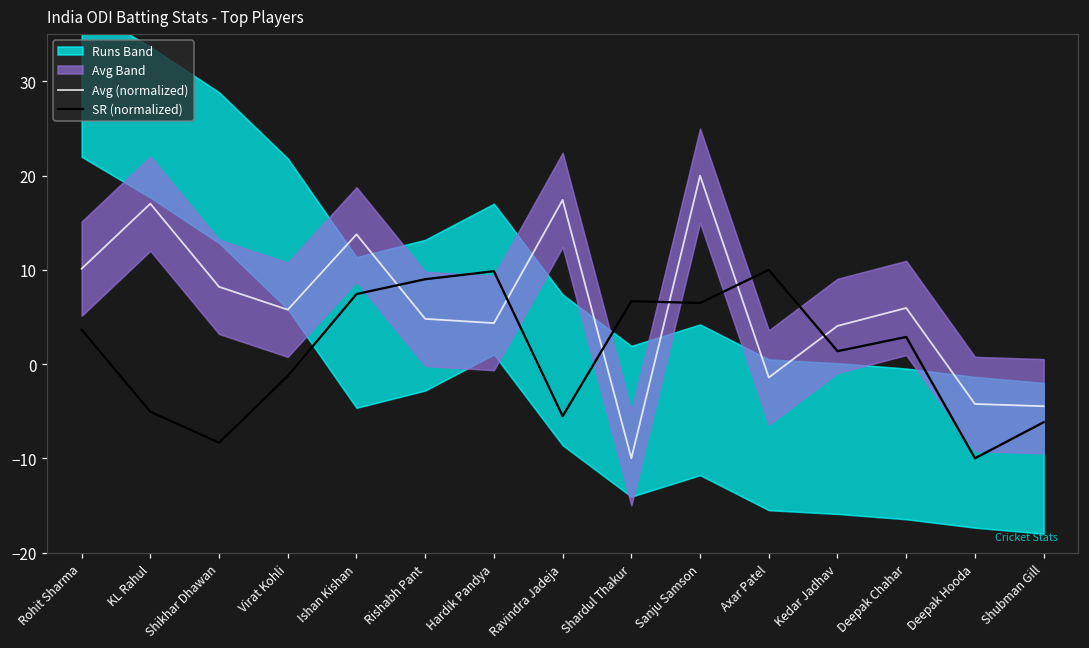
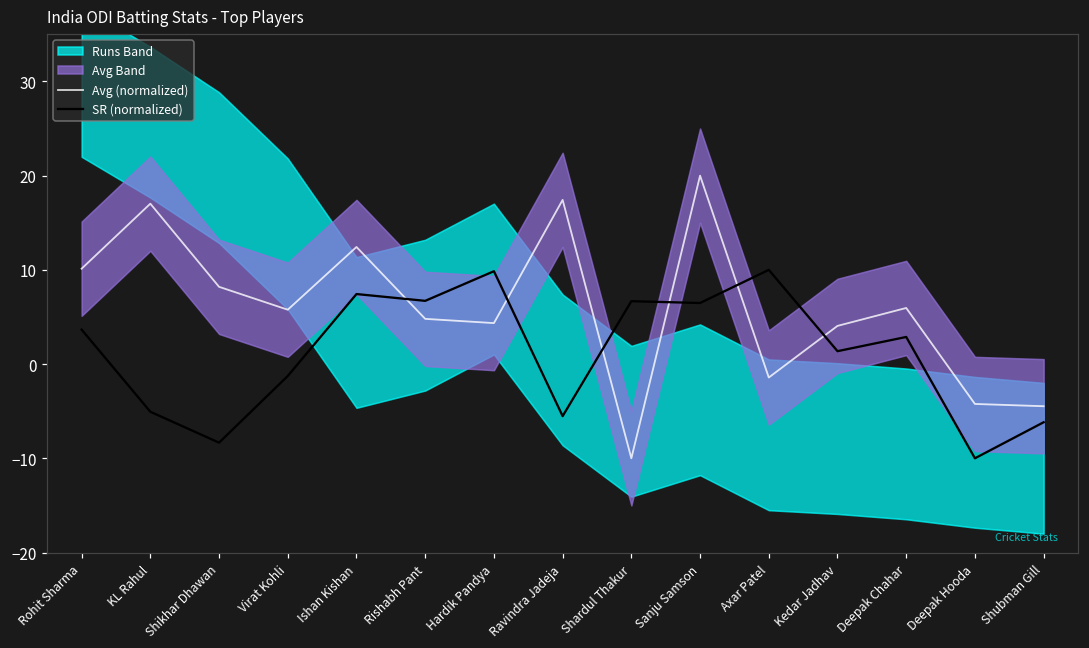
Avg (normalized), Ishan Kishan: 14 -> 12
SR (normalized), Rishabh Pant: 9 -> 7
